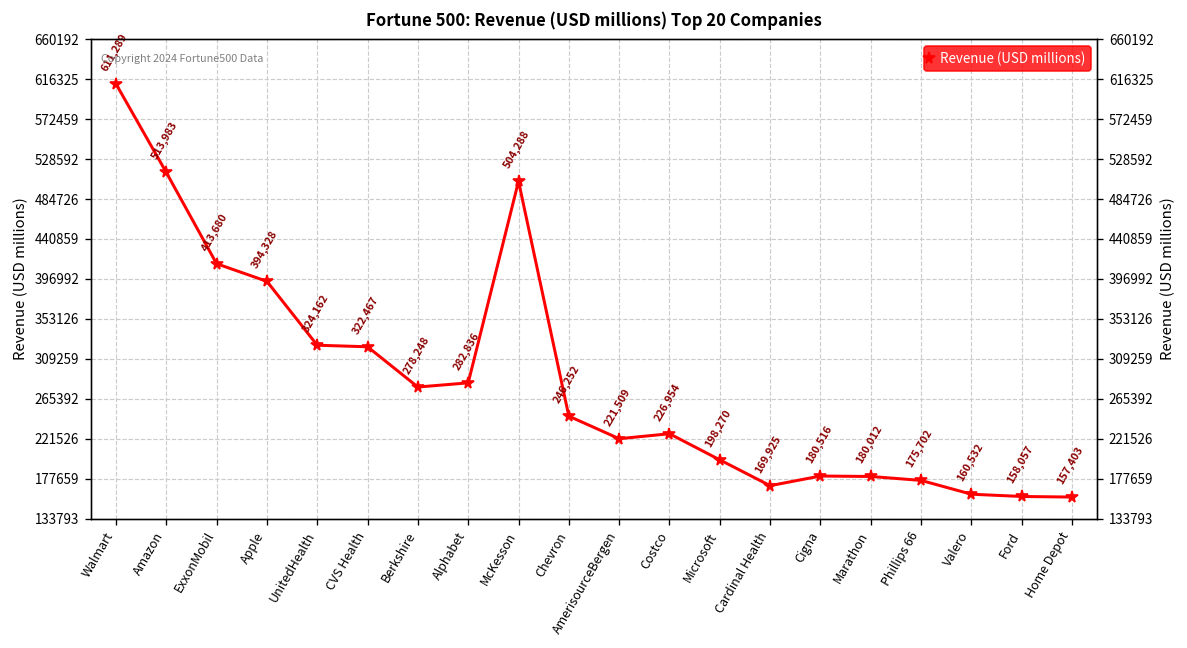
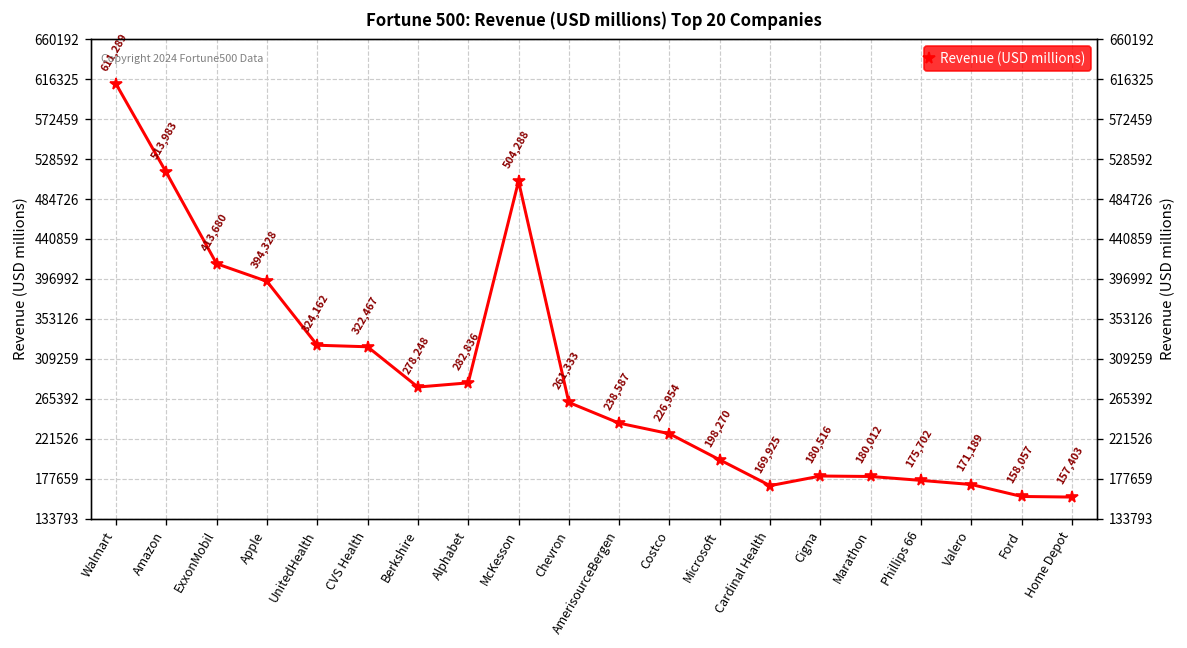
Chevron: 246,252 -> 261,333
AmerisourceBergen: 221,509 -> 238,587
Valero: 160,532 -> 171,189
